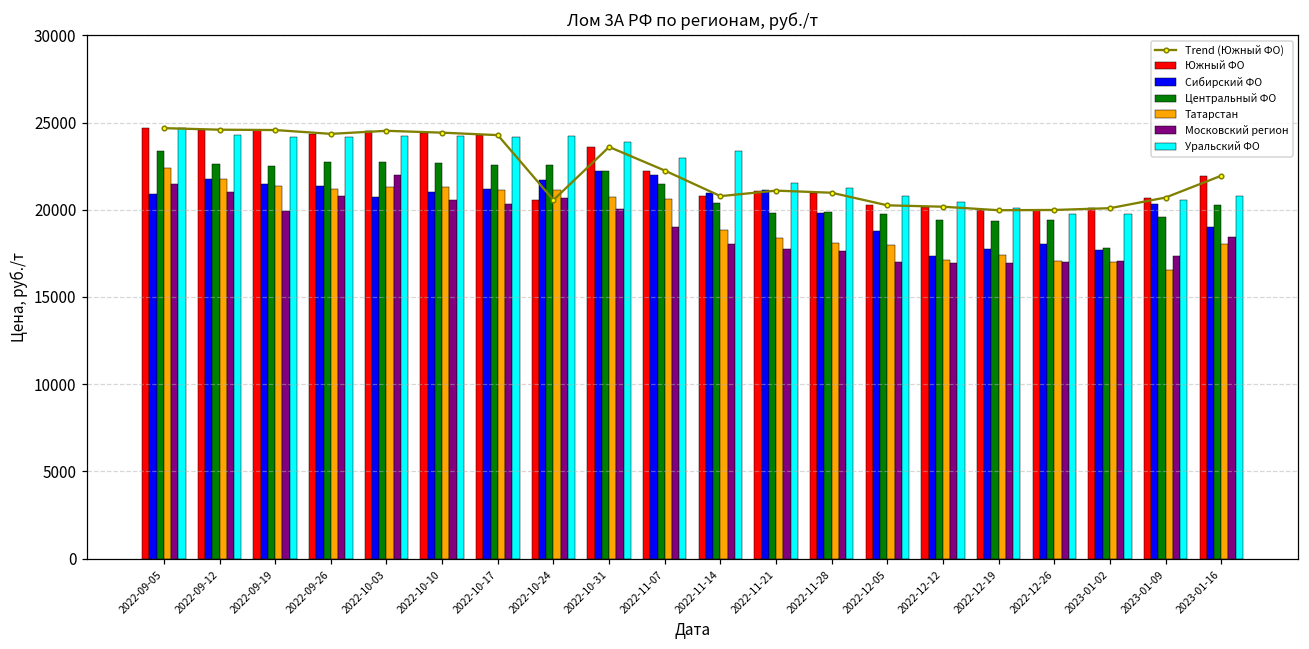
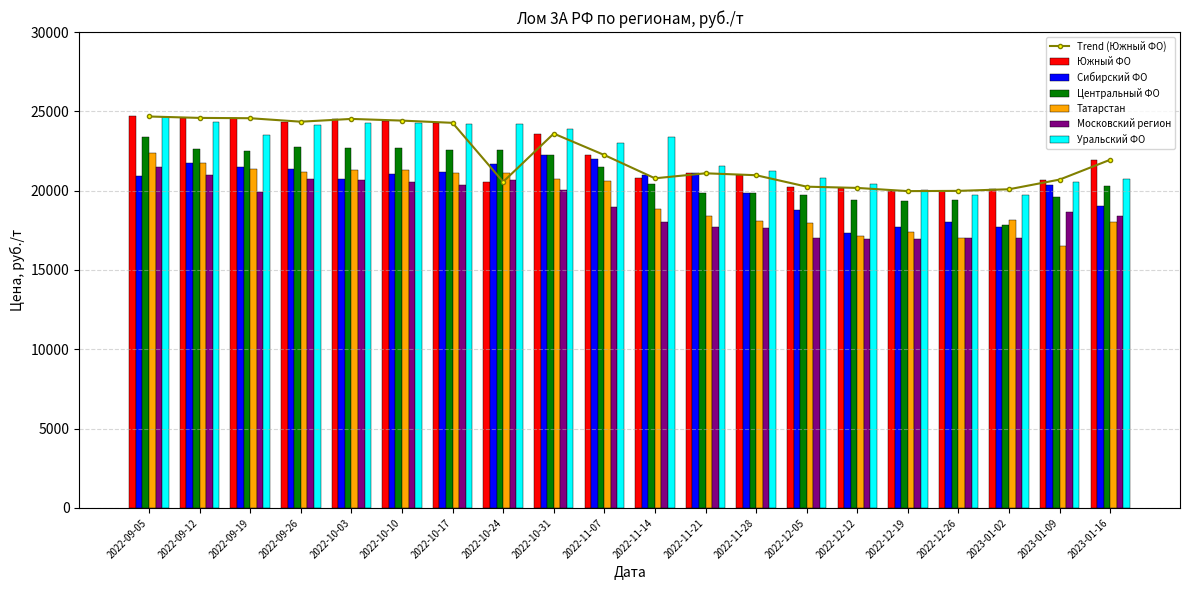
Уральский ФО, 2022-09-19: 24200 -> 23500
Московский регион, 2022-10-03: 22000 -> 20700
Татарстан, 2023-01-02: 17000 -> 18200
Московский регион, 2023-01-09: 17400 -> 18700
